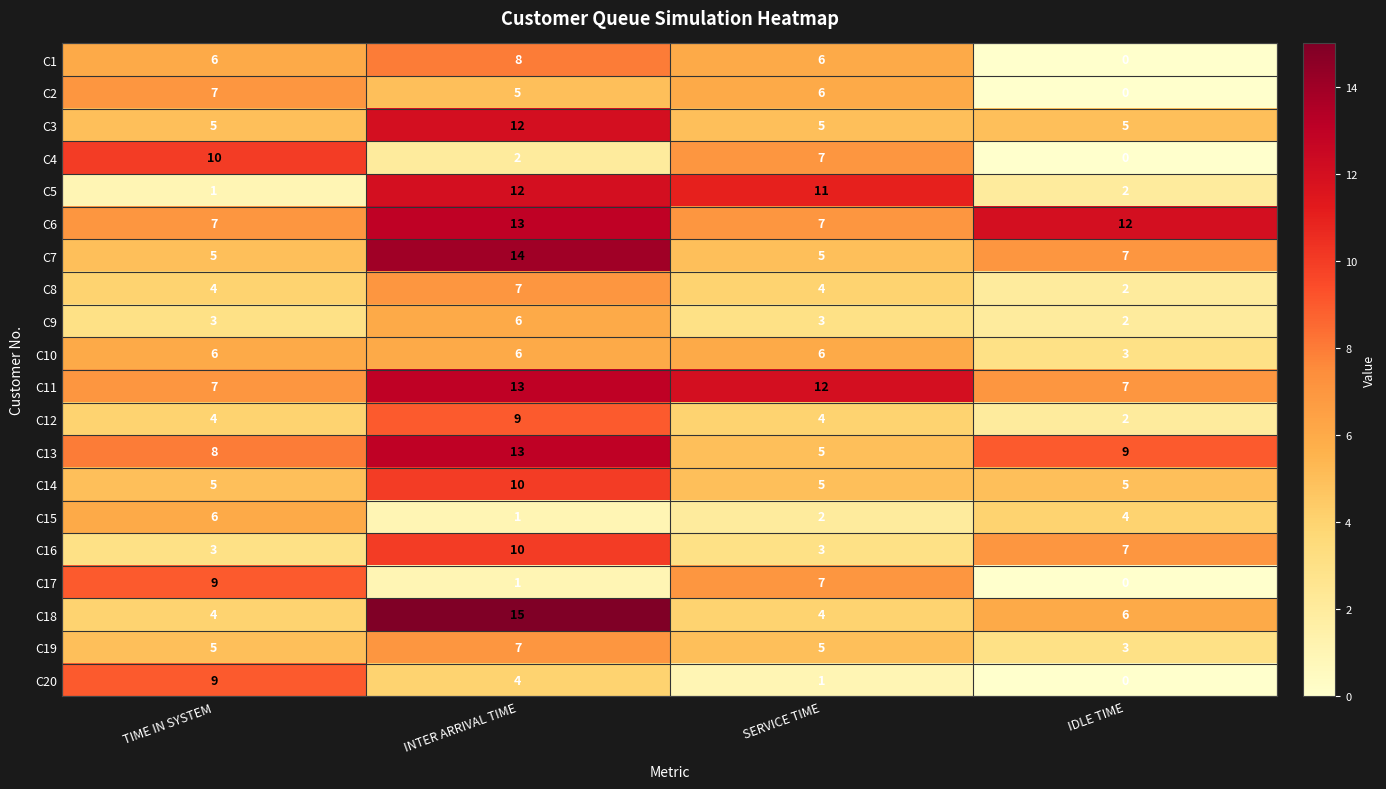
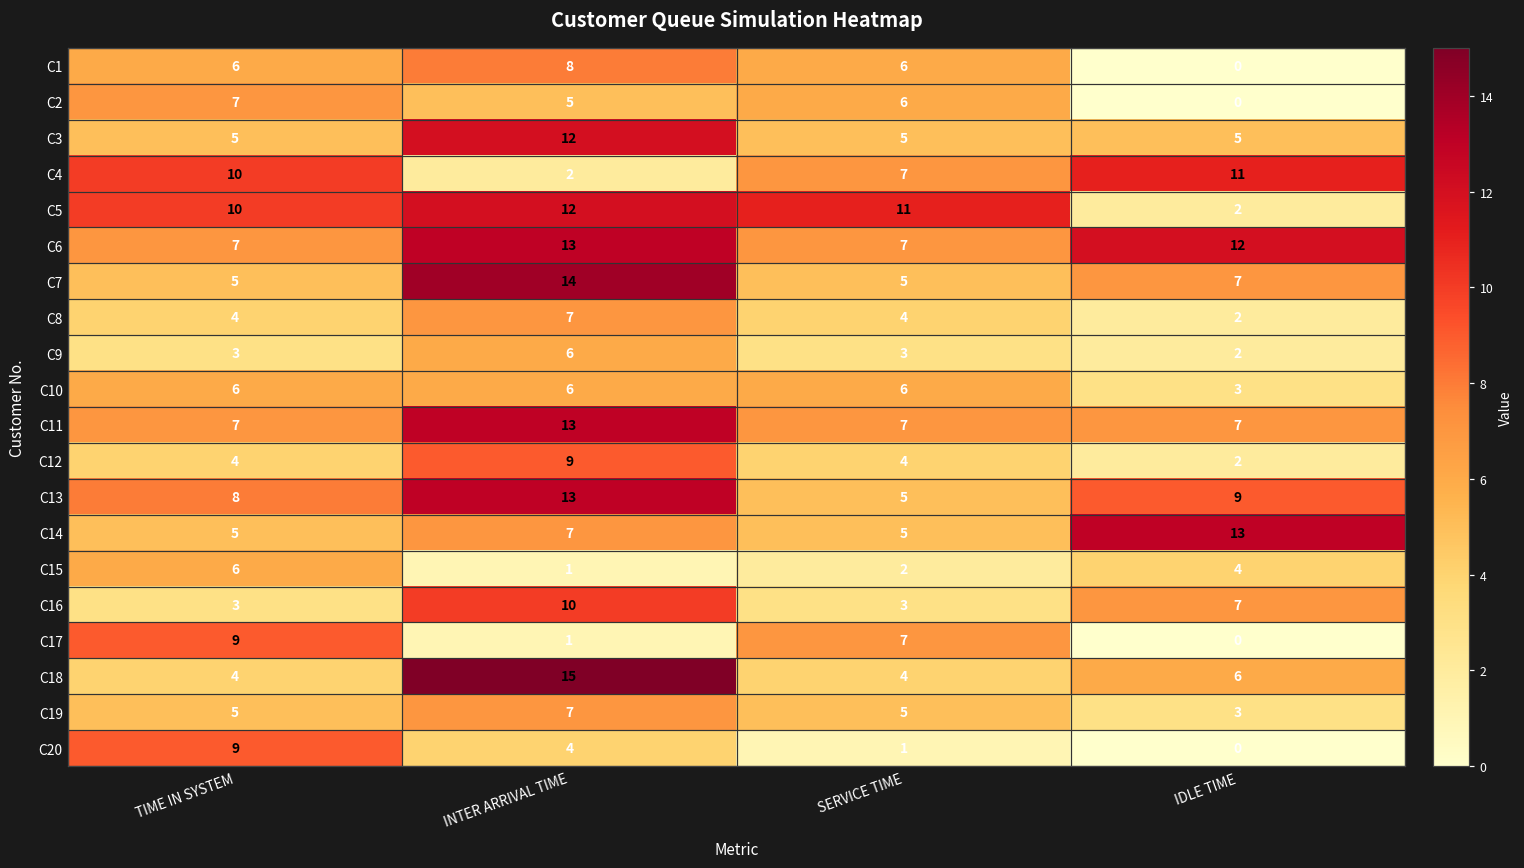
C4, IDLE TIME: 0 -> 11
C5, TIME IN SYSTEM: 1 -> 10
C11, SERVICE TIME: 12 -> 7
C14, INTER ARRIVAL TIME: 10 -> 7
C14, IDLE TIME: 5 -> 13
